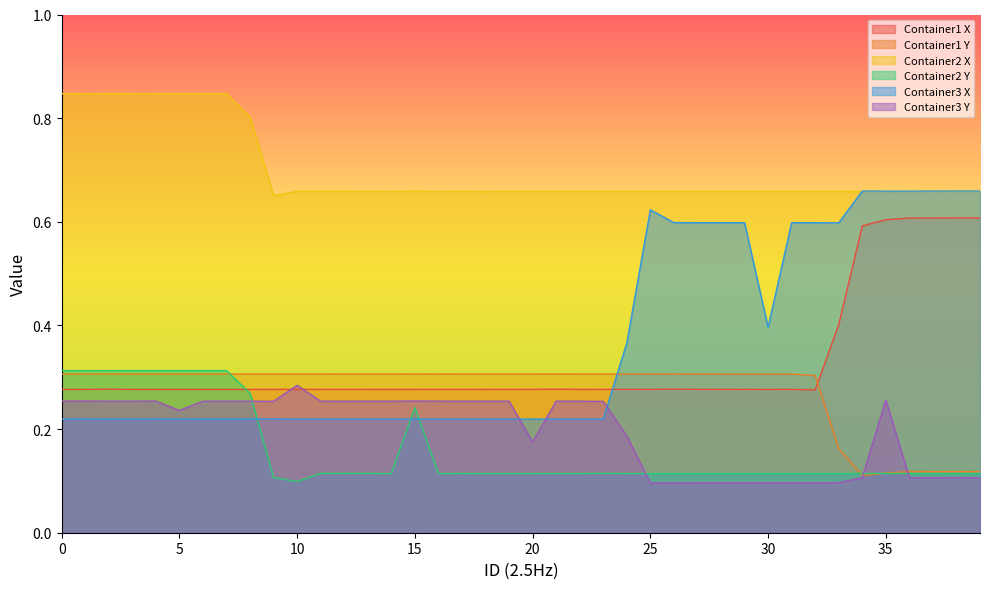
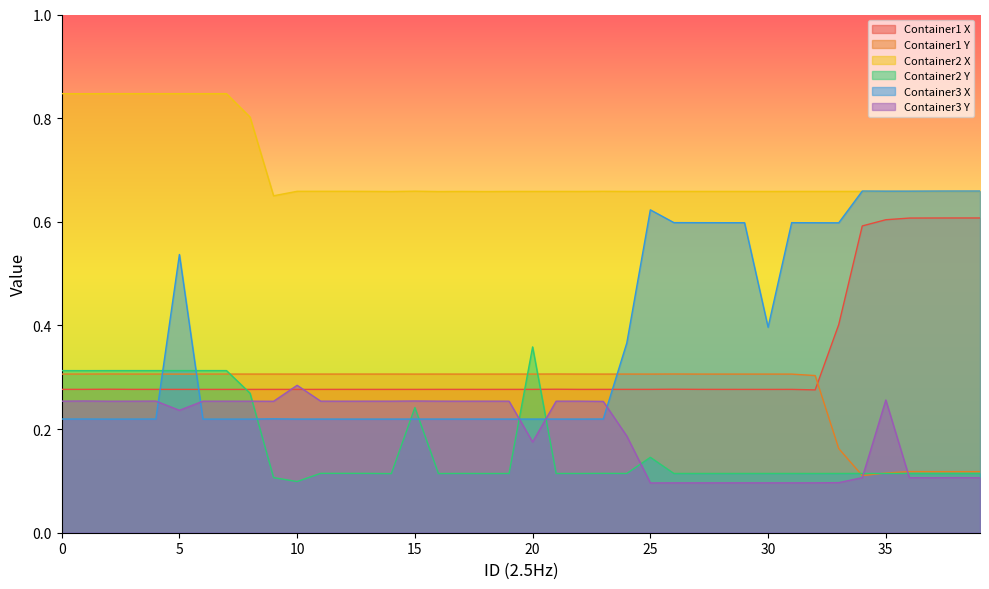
Container3 X, 5: 0.22 -> 0.54
Container2 Y, 20: 0.11 -> 0.36
Container2 Y, 25: 0.11 -> 0.15
